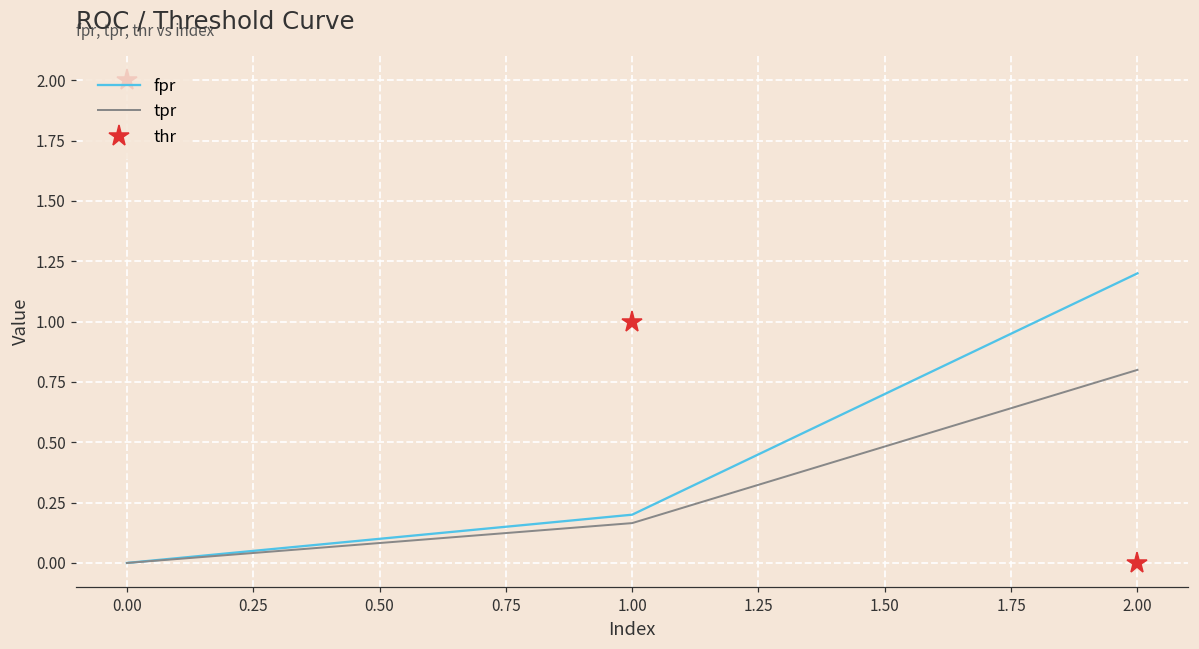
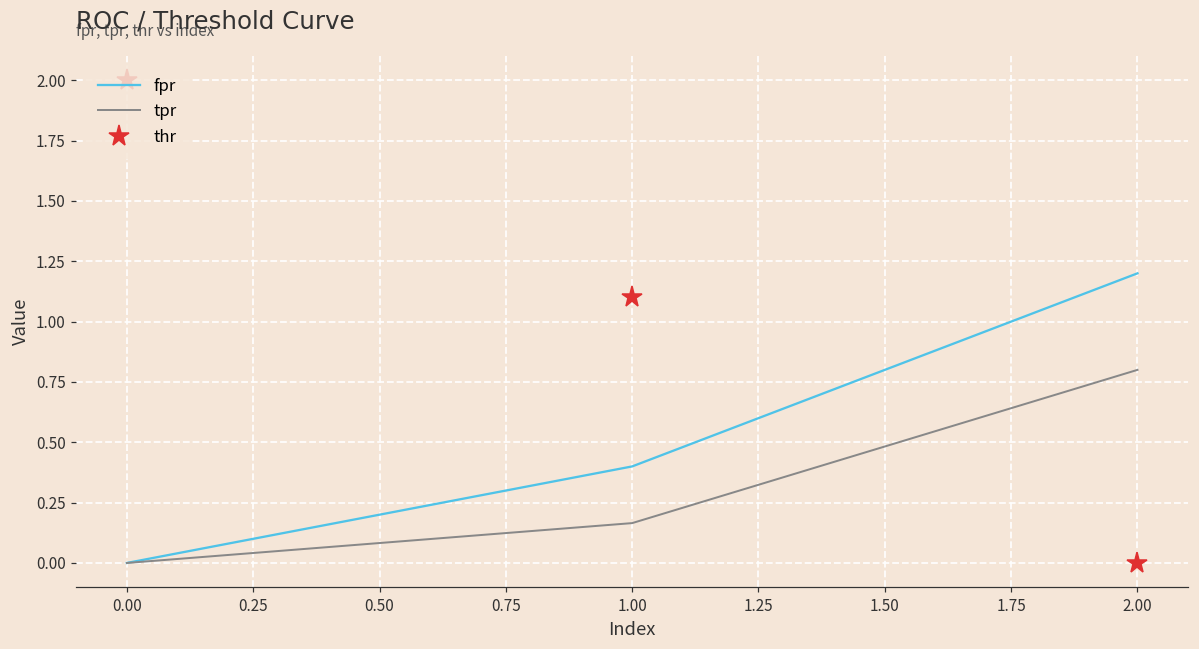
fpr, 1.00: 0.2 -> 0.4
thr, 1.00: 1.0 -> 1.1
